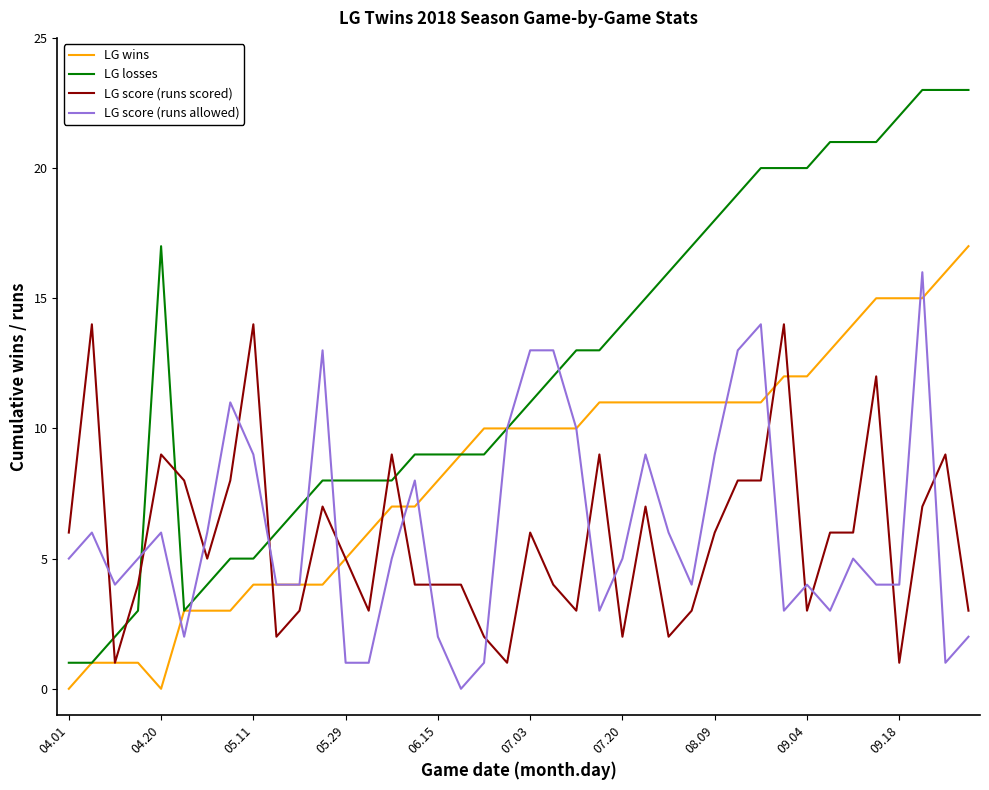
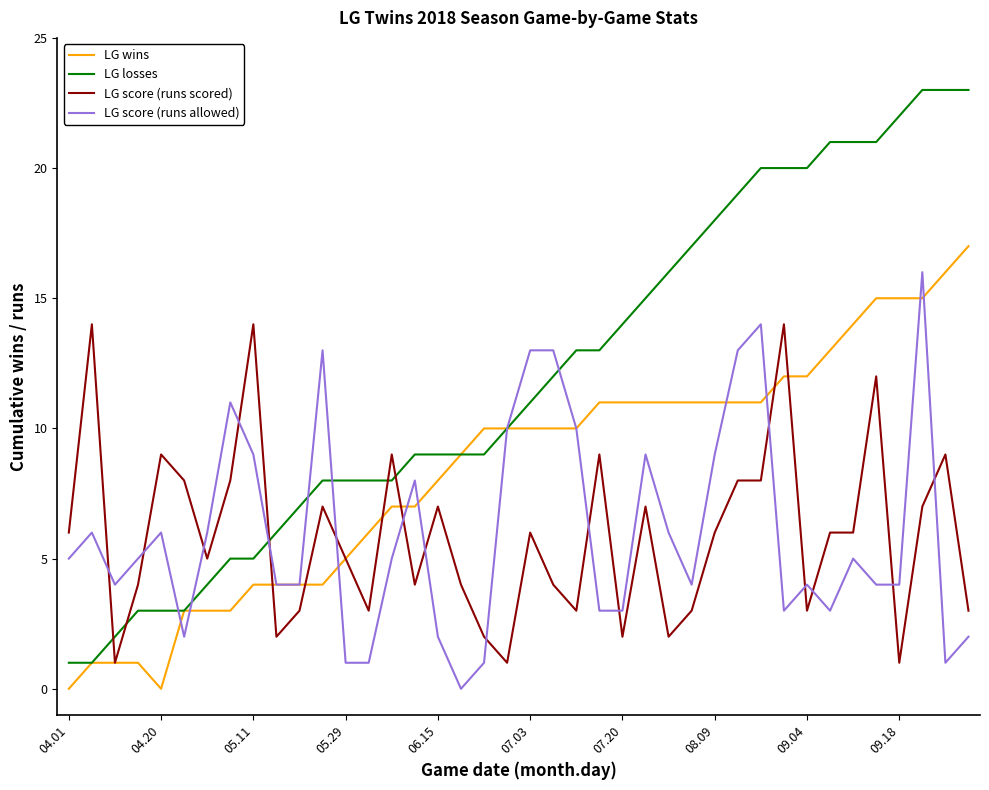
LG losses, 04.20: 17 -> 3
LG score (runs scored), 06.15: 4 -> 7
LG score (runs allowed), 07.20: 5 -> 3
